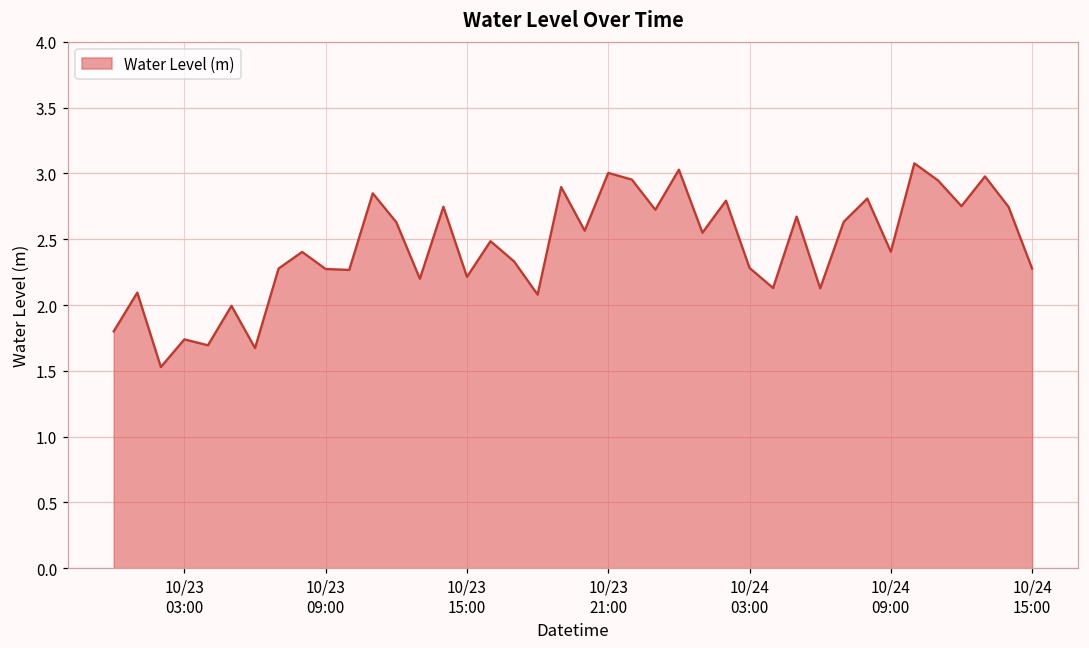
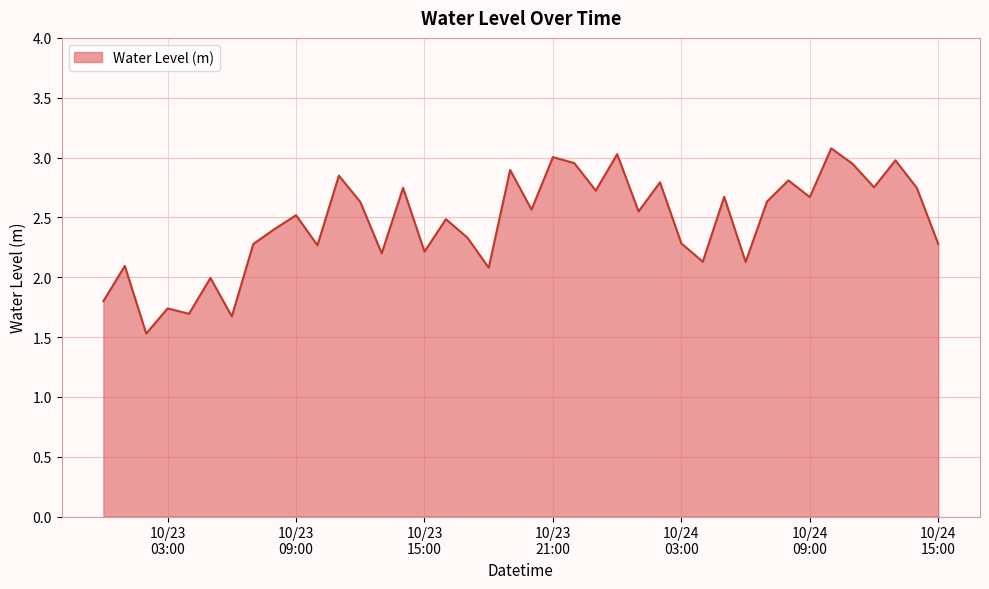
10/23 09:00: 2.27 -> 2.52
10/24 09:00: 2.41 -> 2.67
